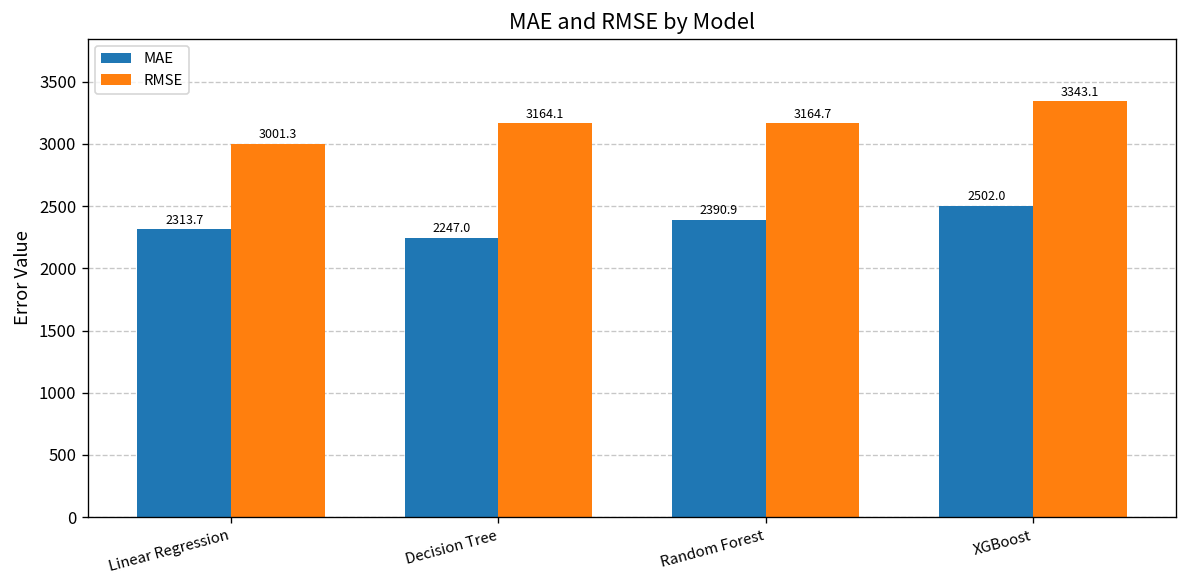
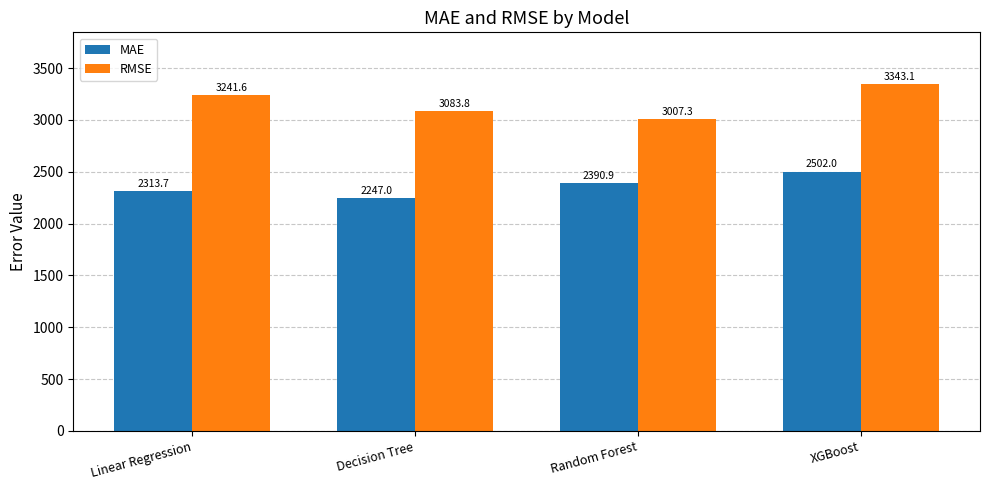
RMSE, Linear Regression: 3001.3 -> 3241.6
RMSE, Decision Tree: 3164.1 -> 3083.8
RMSE, Random Forest: 3164.7 -> 3007.3
